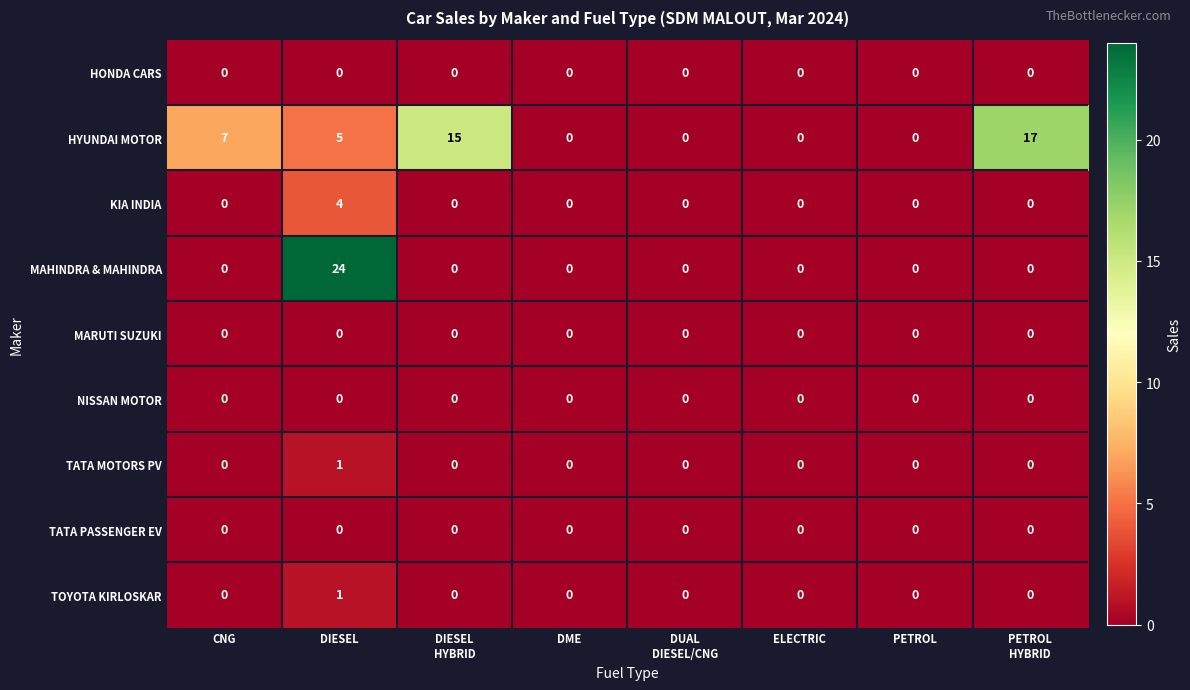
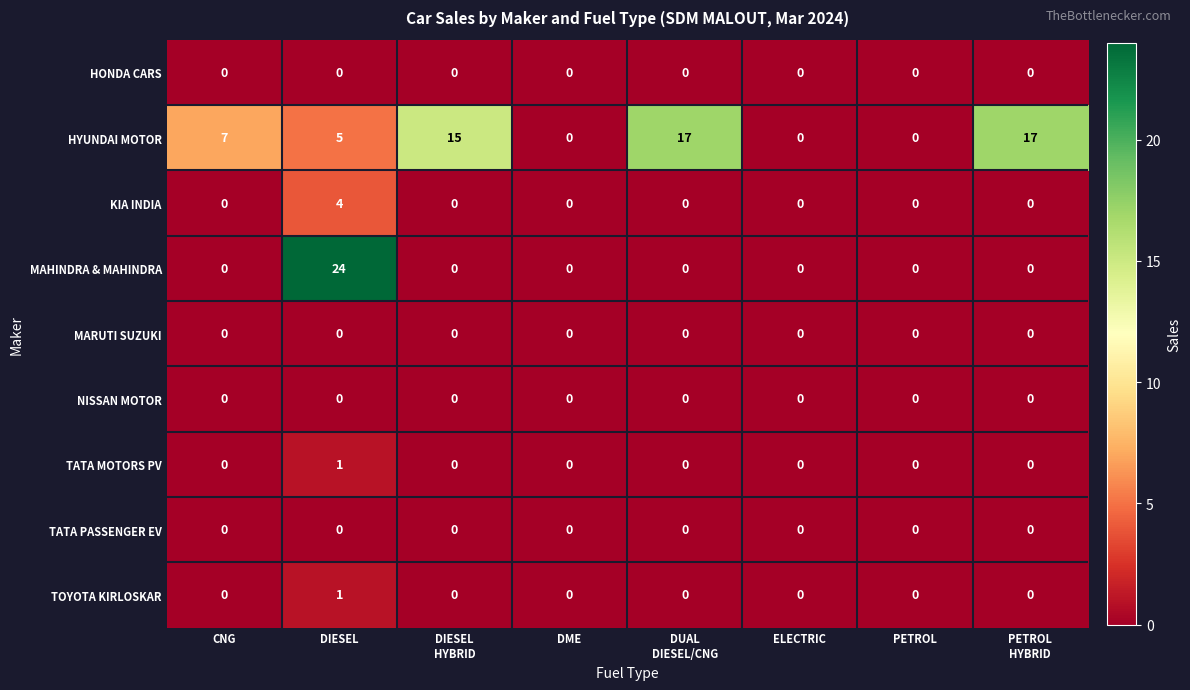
HYUNDAI MOTOR, DUAL DIESEL/CNG: 0 -> 17
